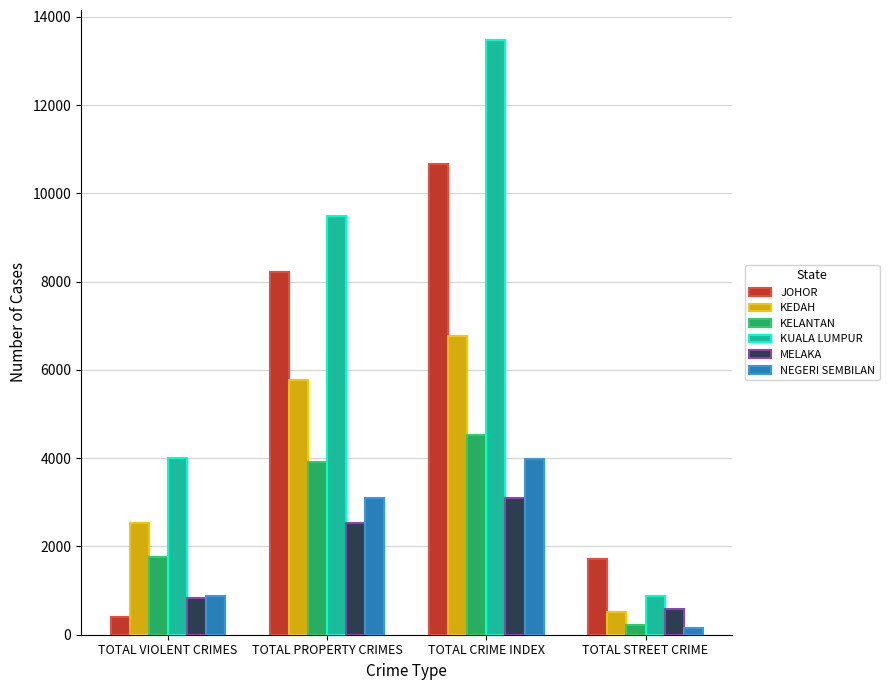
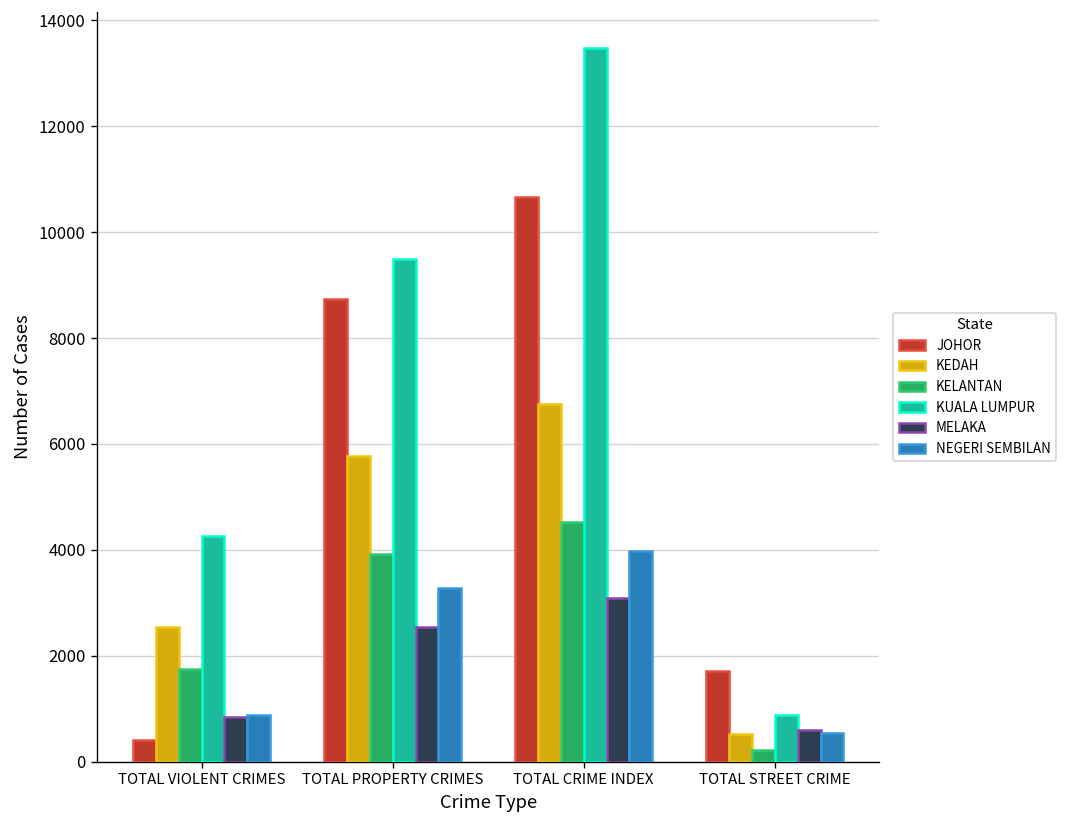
KUALA LUMPUR, TOTAL VIOLENT CRIMES: 4000 -> 4300
JOHOR, TOTAL PROPERTY CRIMES: 8200 -> 8700
NEGERI SEMBILAN, TOTAL PROPERTY CRIMES: 3100 -> 3300
NEGERI SEMBILAN, TOTAL STREET CRIME: 100 -> 500
